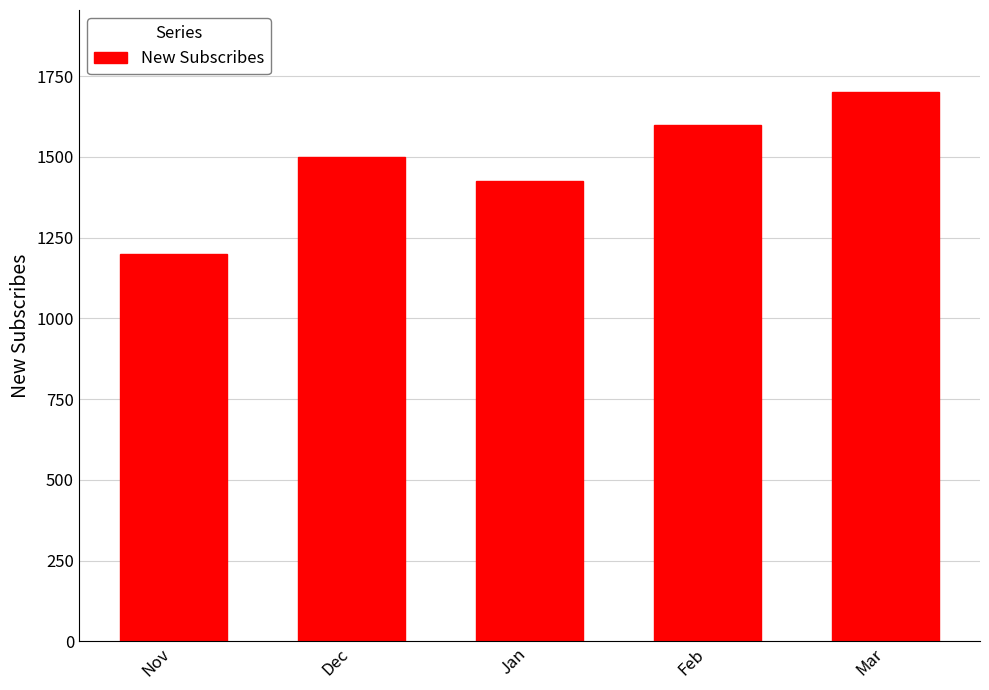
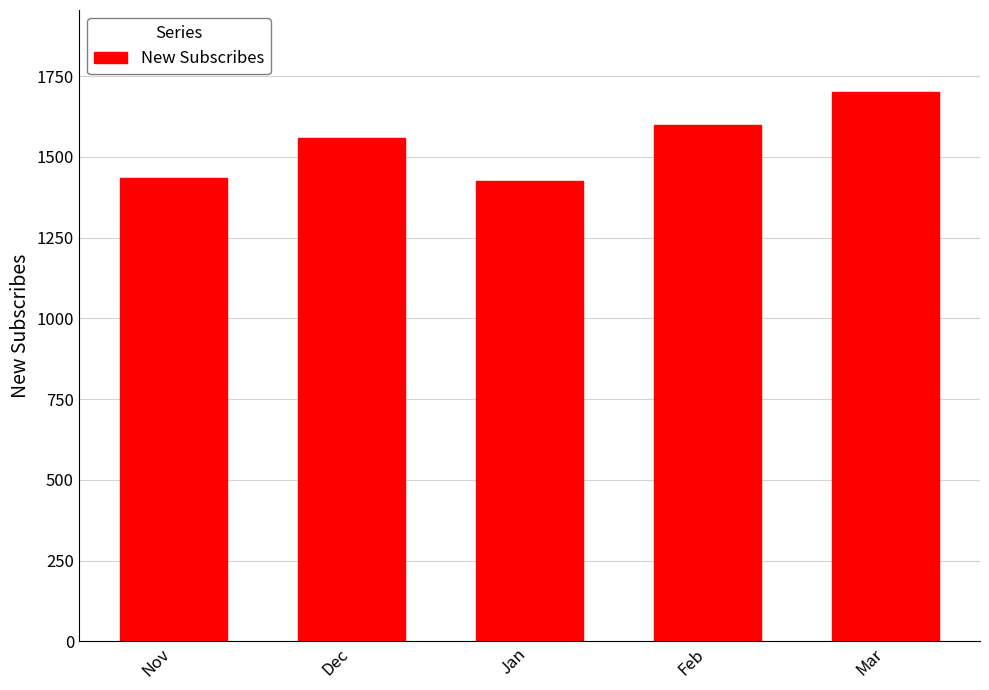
Nov: 1200 -> 1440
Dec: 1500 -> 1560
